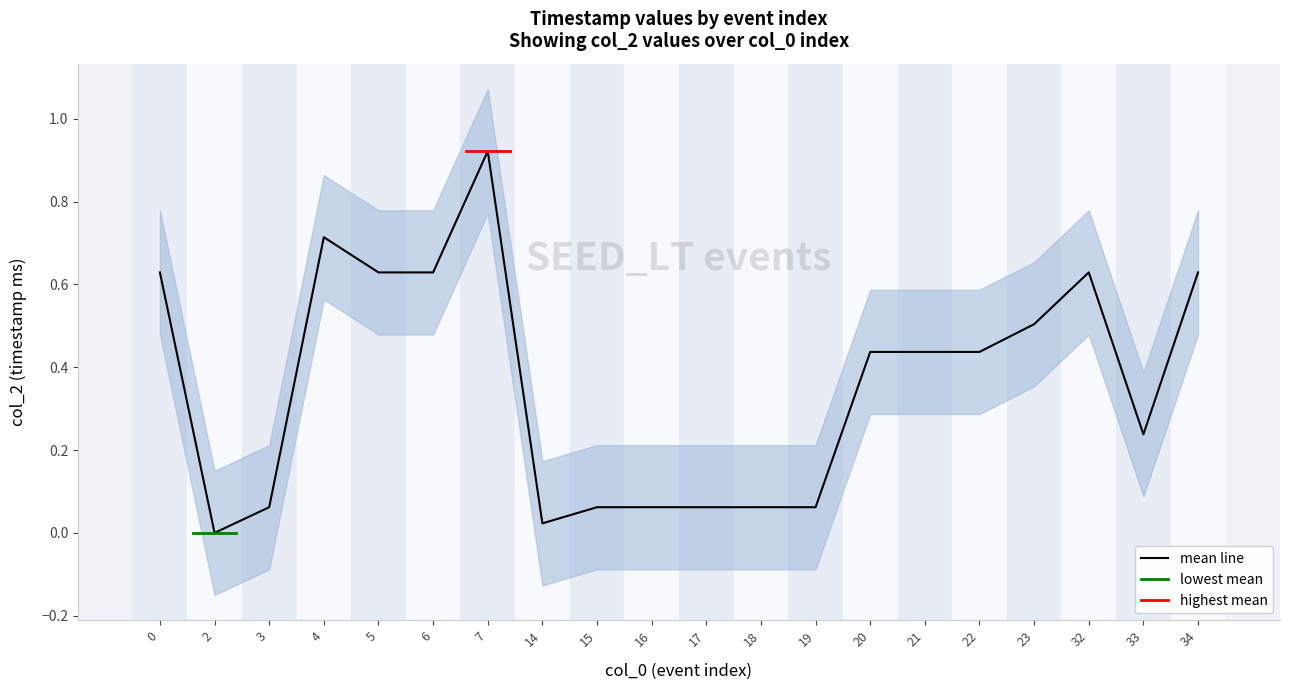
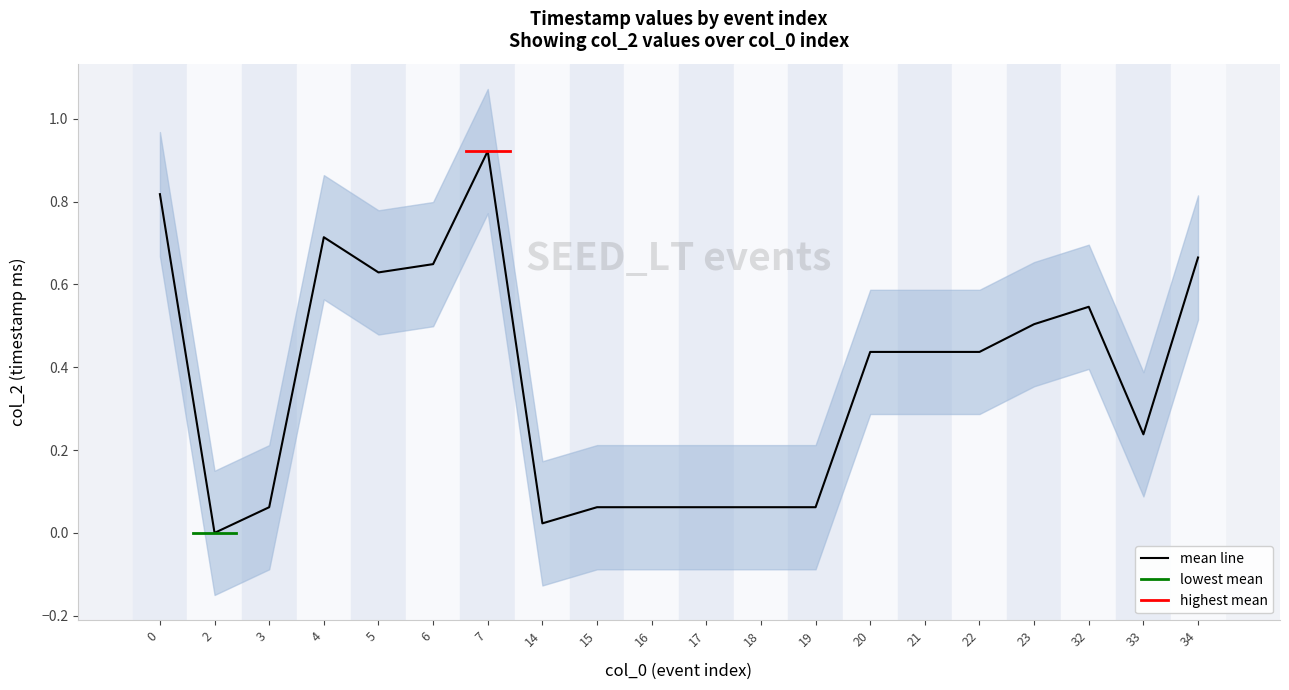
mean line, 0: 0.63 -> 0.82
mean line, 6: 0.63 -> 0.65
mean line, 32: 0.63 -> 0.55
mean line, 34: 0.63 -> 0.67
